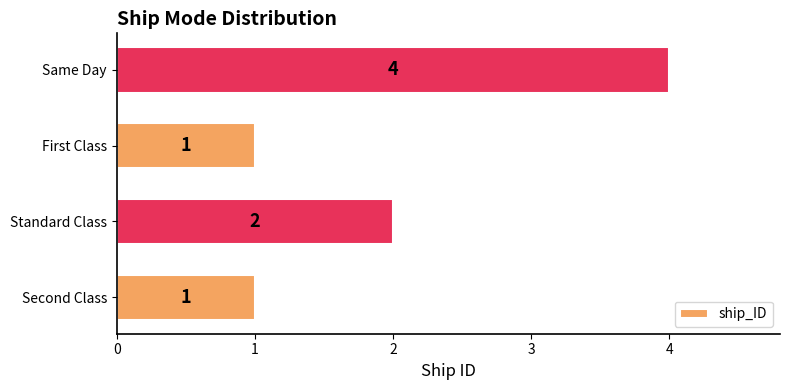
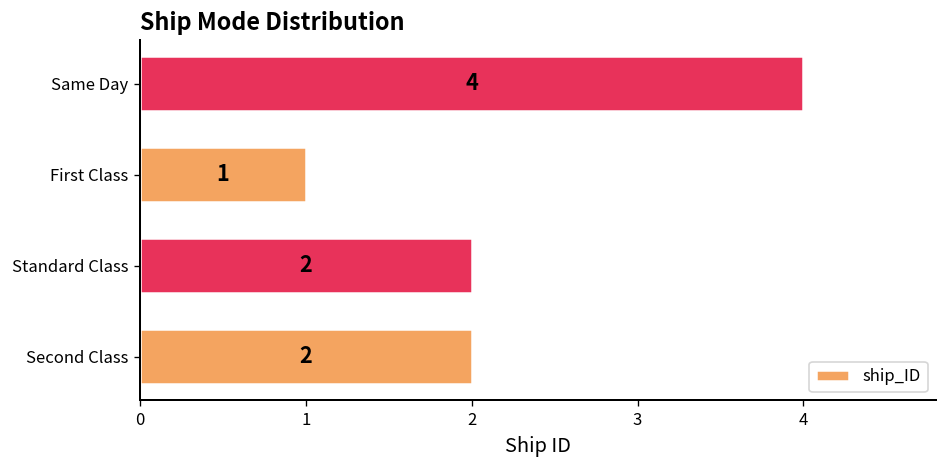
Second Class: 1 -> 2
